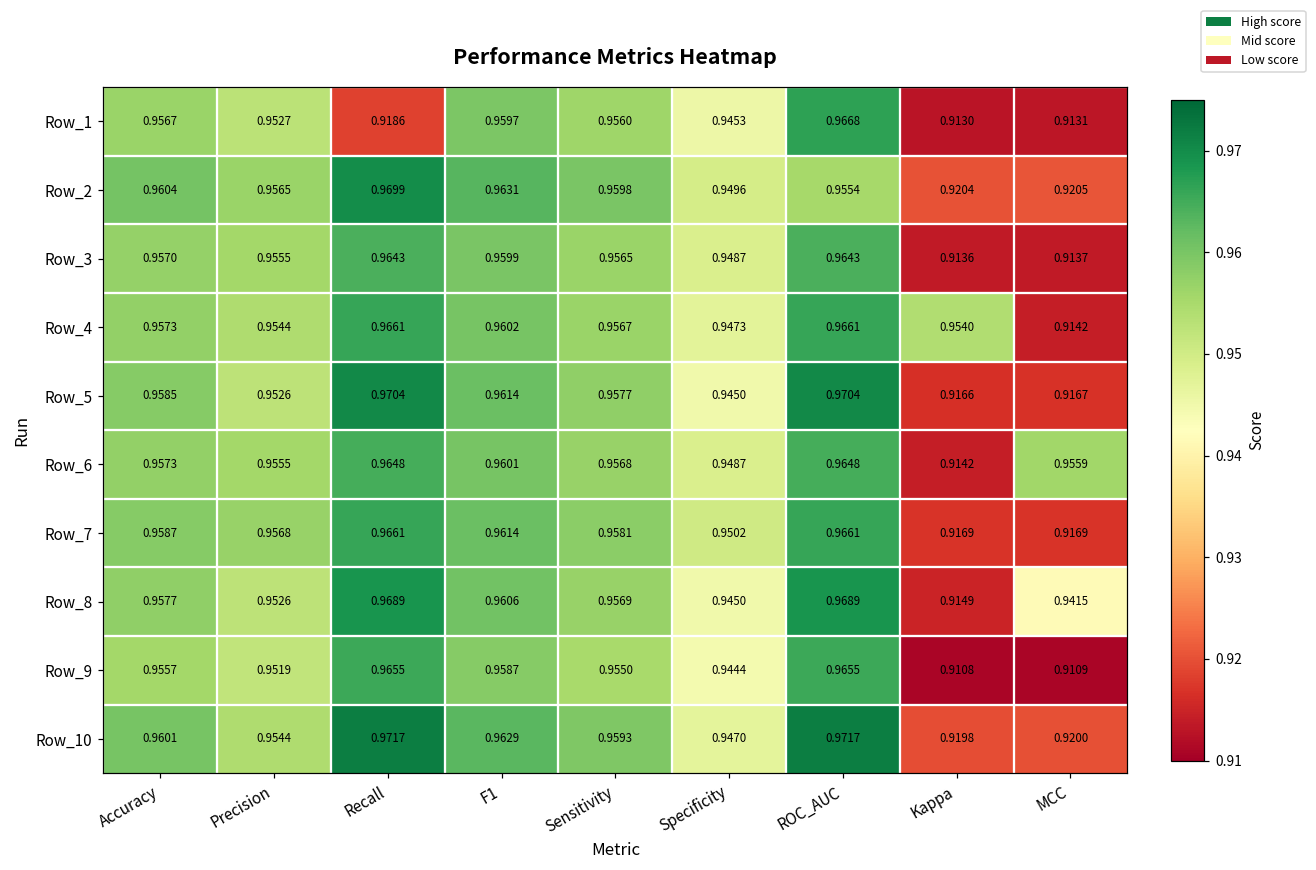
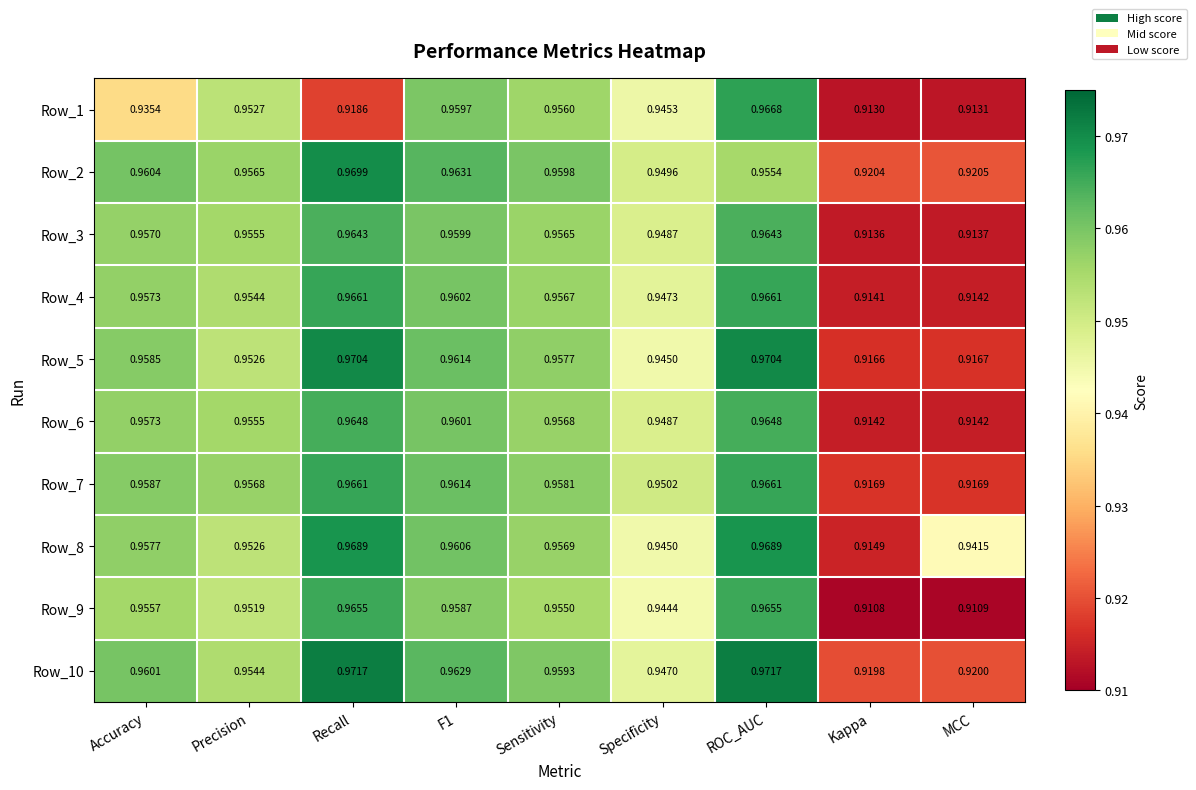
Row_1, Accuracy: 0.9567 -> 0.9354
Row_4, Kappa: 0.9540 -> 0.9141
Row_6, MCC: 0.9559 -> 0.9142
